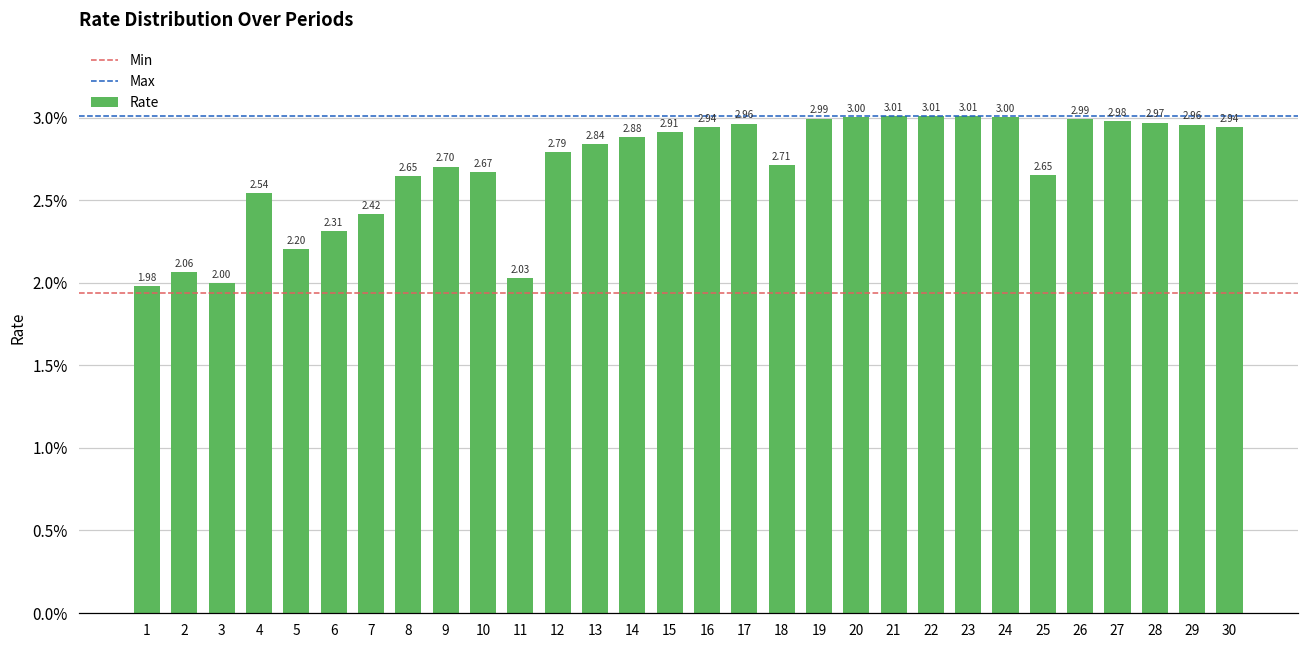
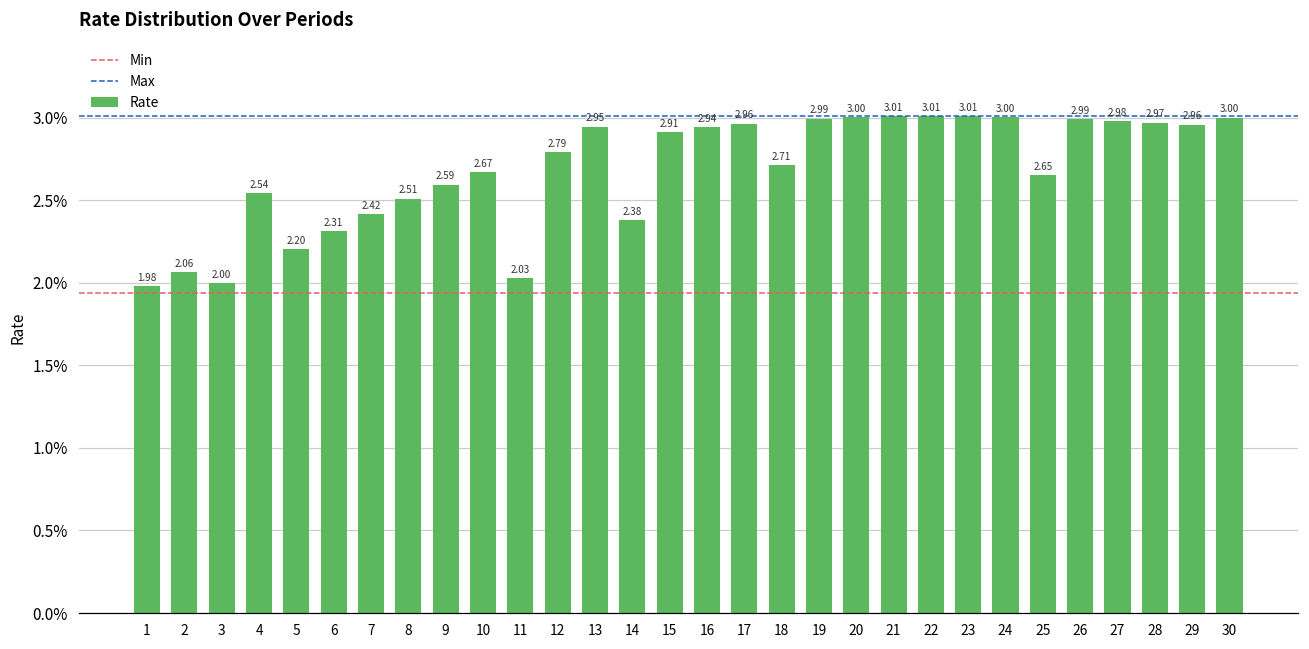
8: 2.65 -> 2.51
9: 2.70 -> 2.59
13: 2.84 -> 2.95
14: 2.88 -> 2.38
30: 2.94 -> 3.00
